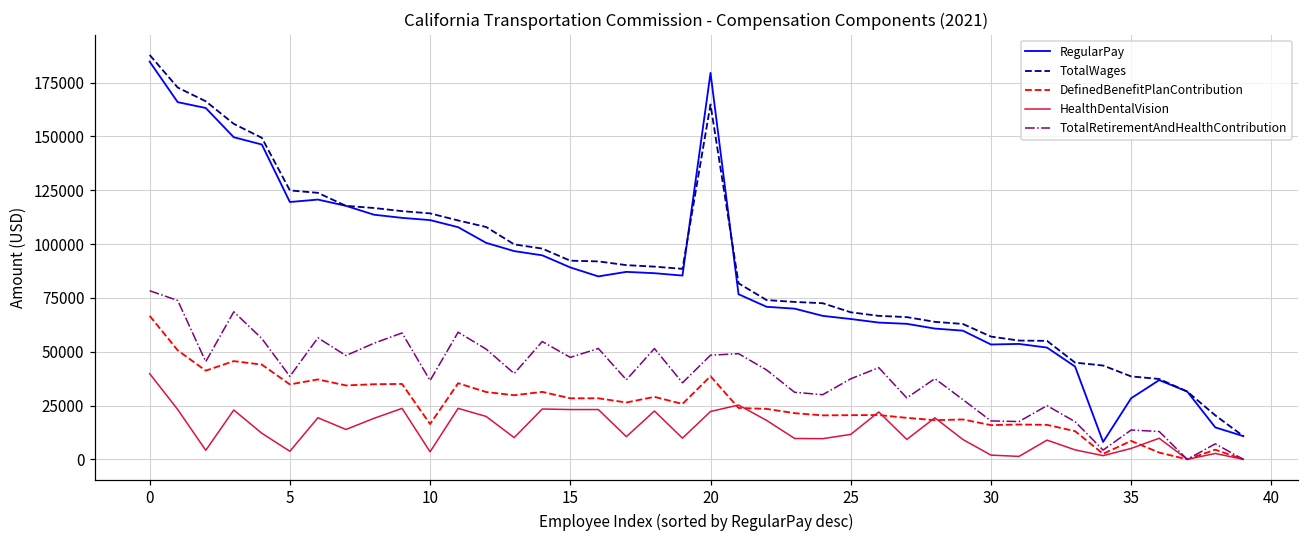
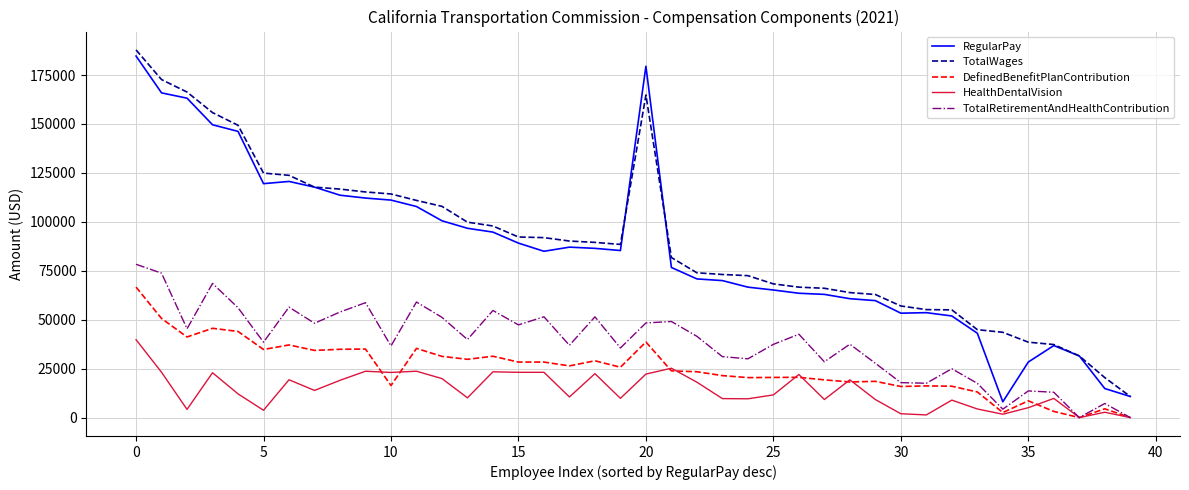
HealthDentalVision, 10: 4000 -> 23000
